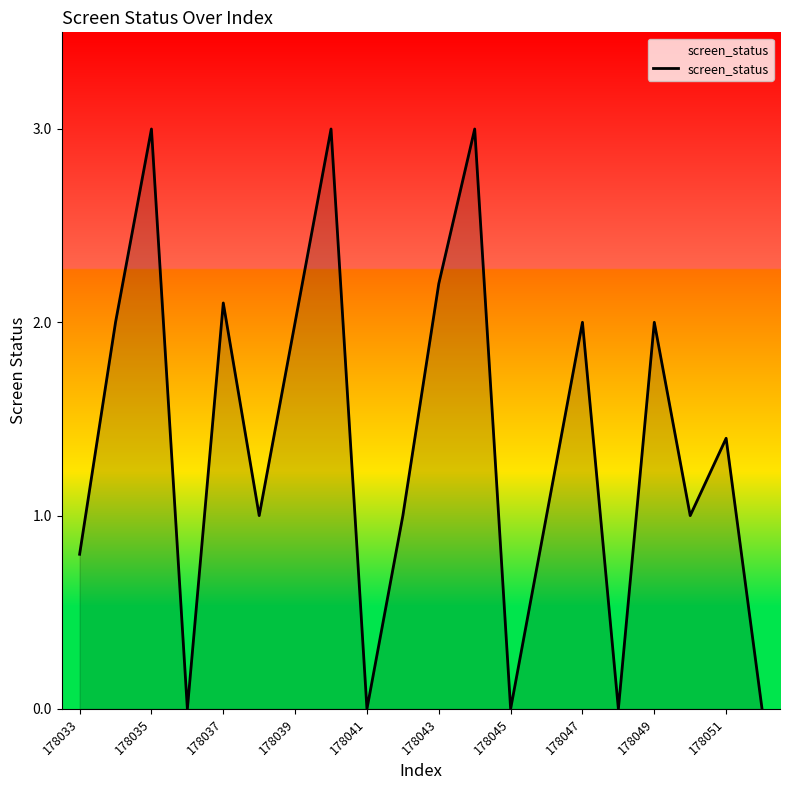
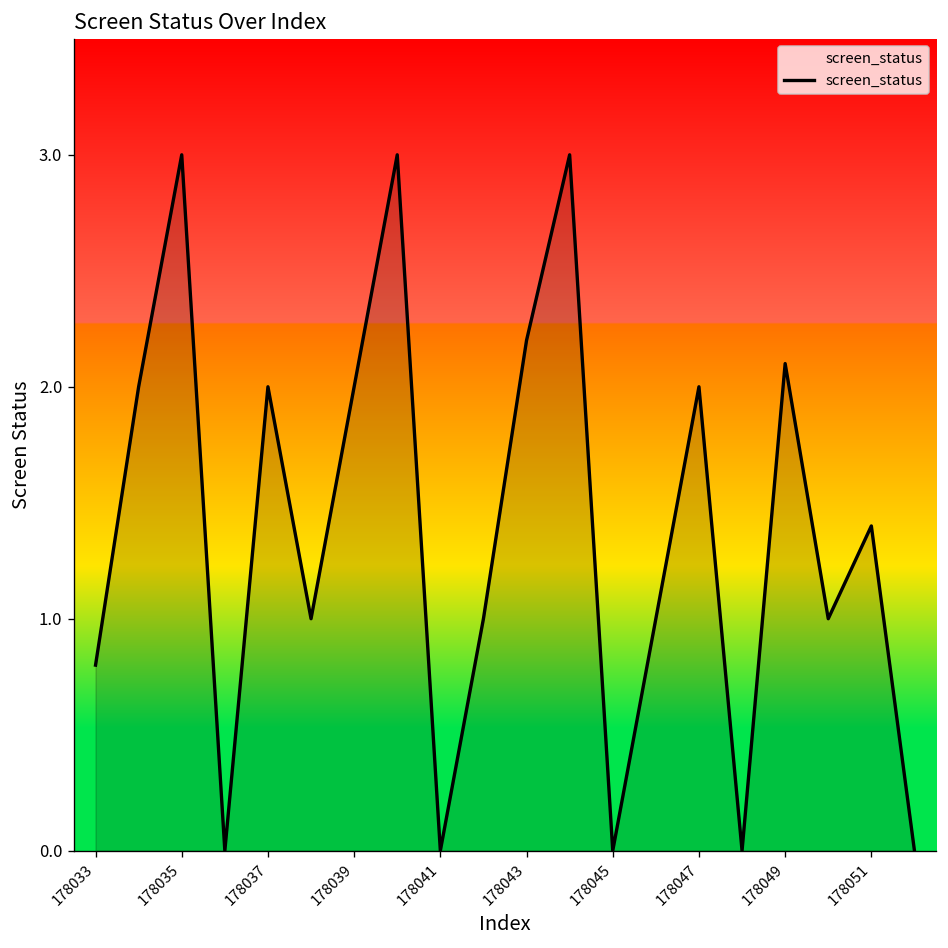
178037: 2.1 -> 2.0
178049: 2.0 -> 2.1
